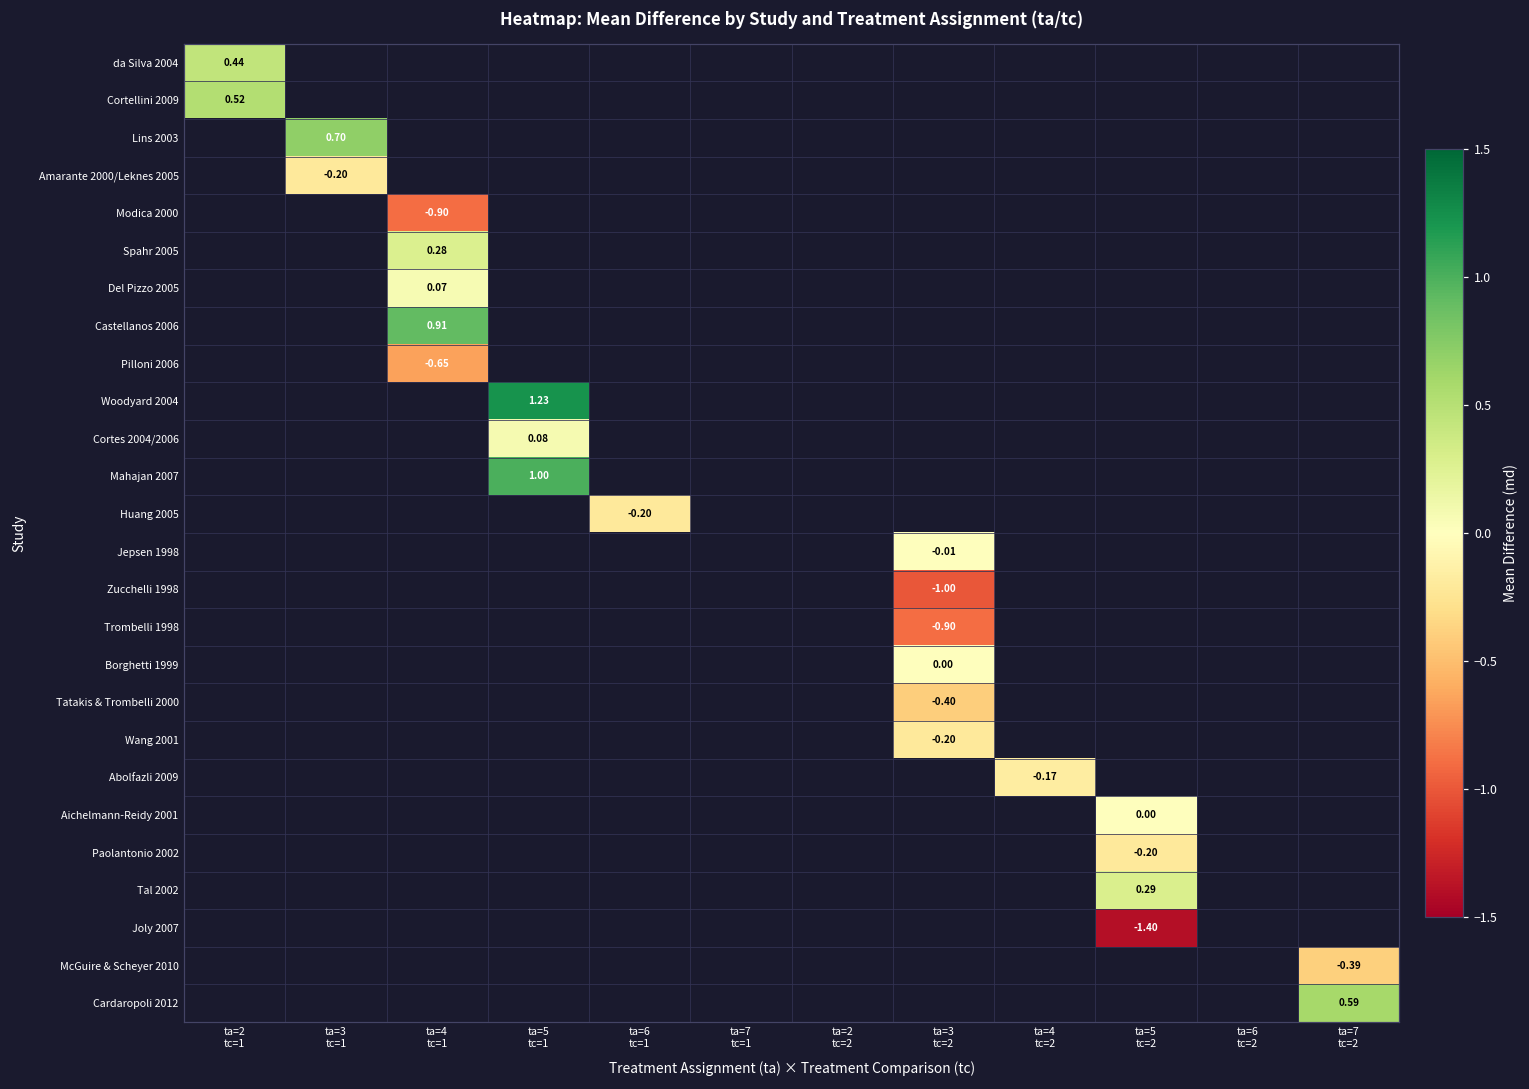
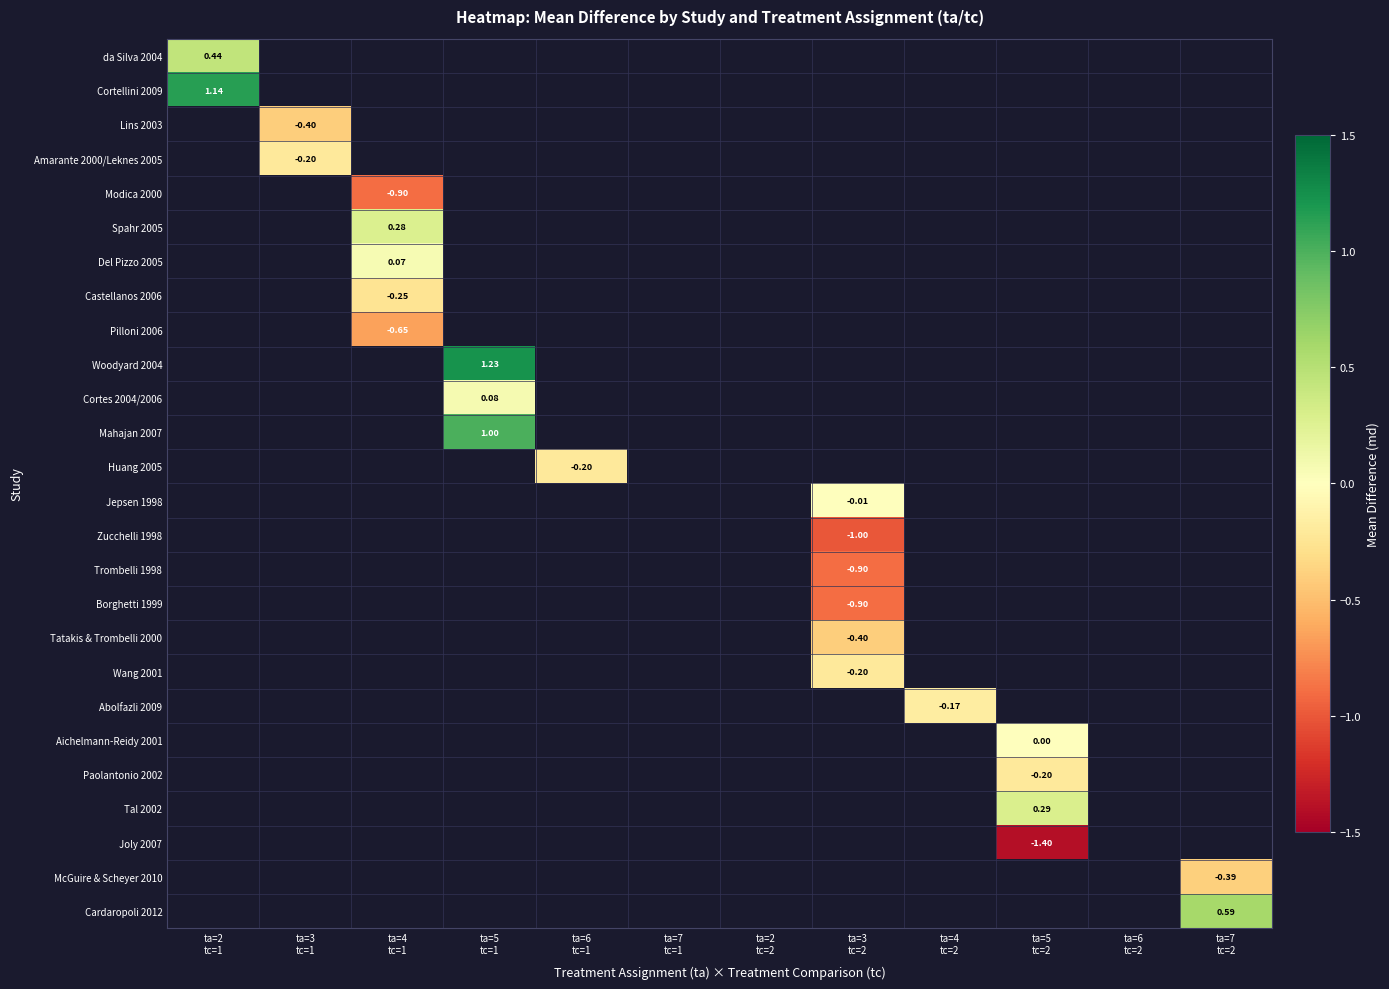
Cortellini 2009, ta=2 tc=1: 0.52 -> 1.14
Lins 2003, ta=3 tc=1: 0.70 -> -0.40
Castellanos 2006, ta=4 tc=1: 0.91 -> -0.25
Borghetti 1999, ta=3 tc=2: 0.00 -> -0.90
